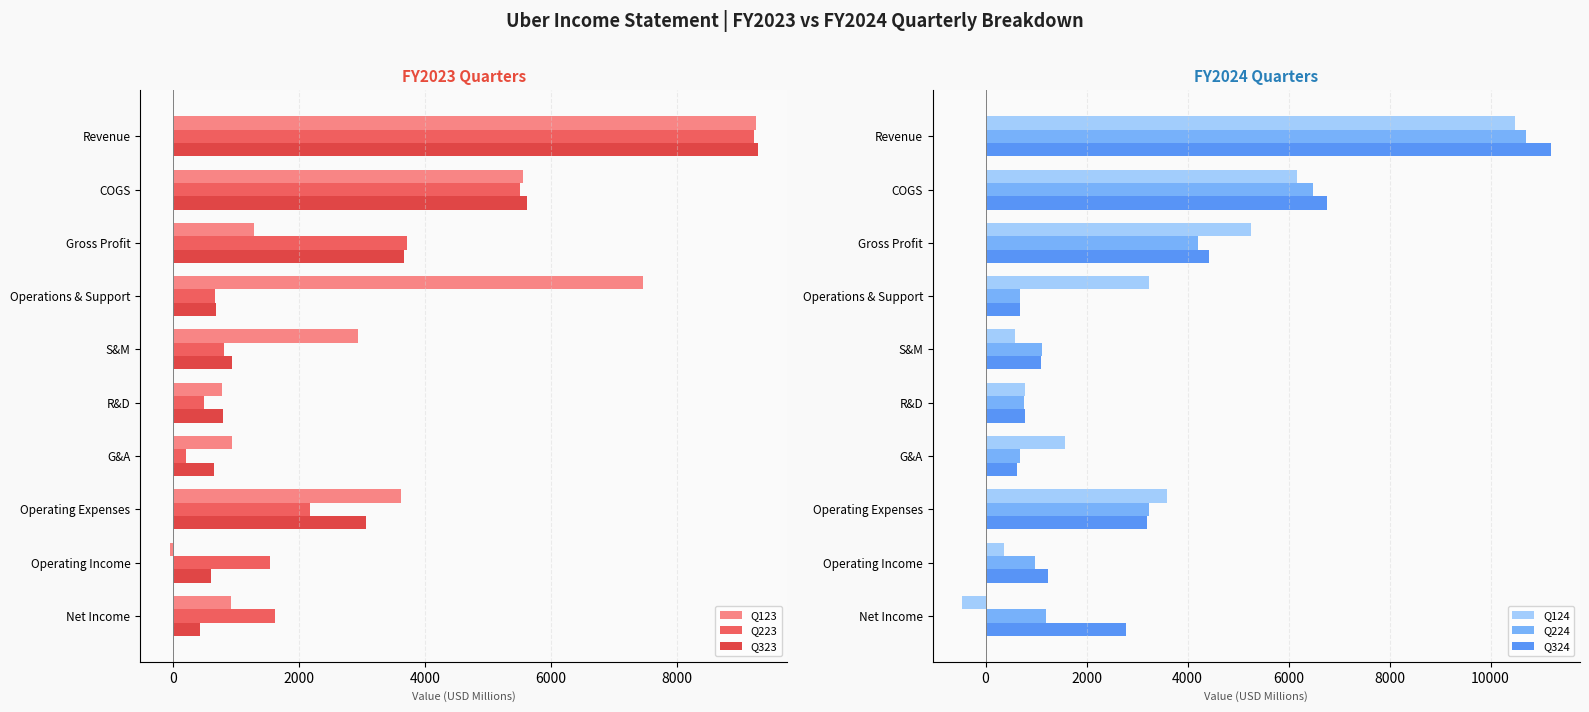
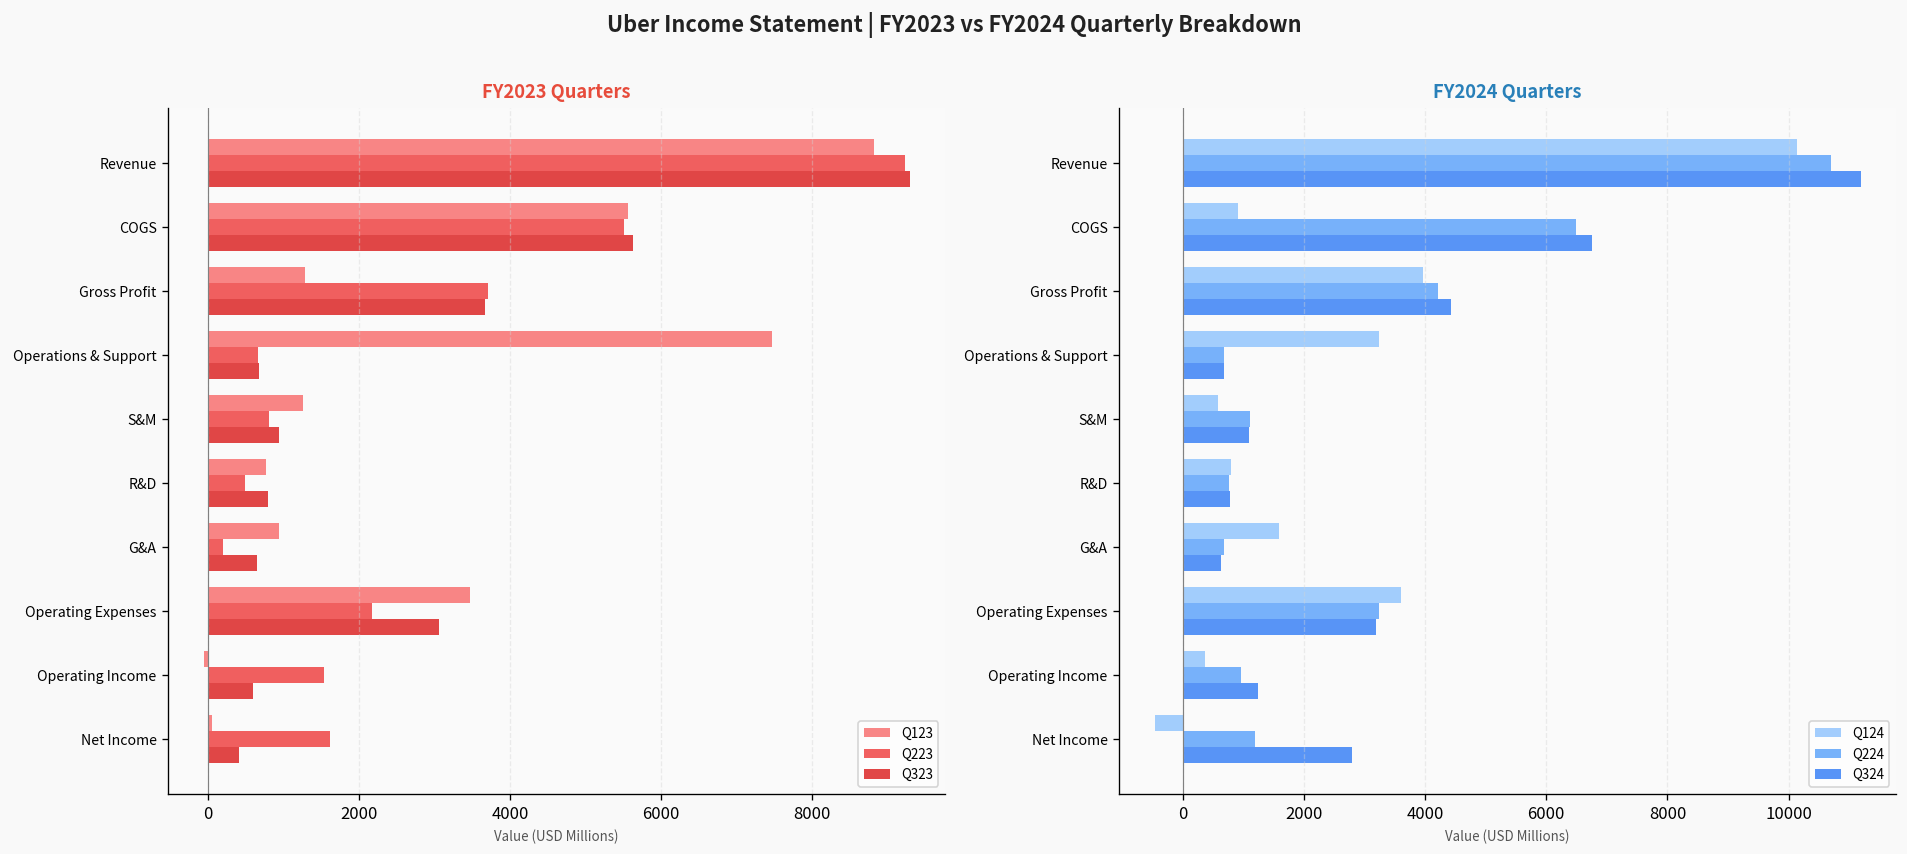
FY2023 Quarters, Q123, Revenue: 9300 -> 8800
FY2023 Quarters, Q123, S&M: 2900 -> 1300
FY2023 Quarters, Q123, Operating Expenses: 3600 -> 3500
FY2023 Quarters, Q123, Net Income: 900 -> 100
FY2024 Quarters, Q124, Revenue: 10500 -> 10100
FY2024 Quarters, Q124, COGS: 6200 -> 900
FY2024 Quarters, Q124, Gross Profit: 5300 -> 4000
